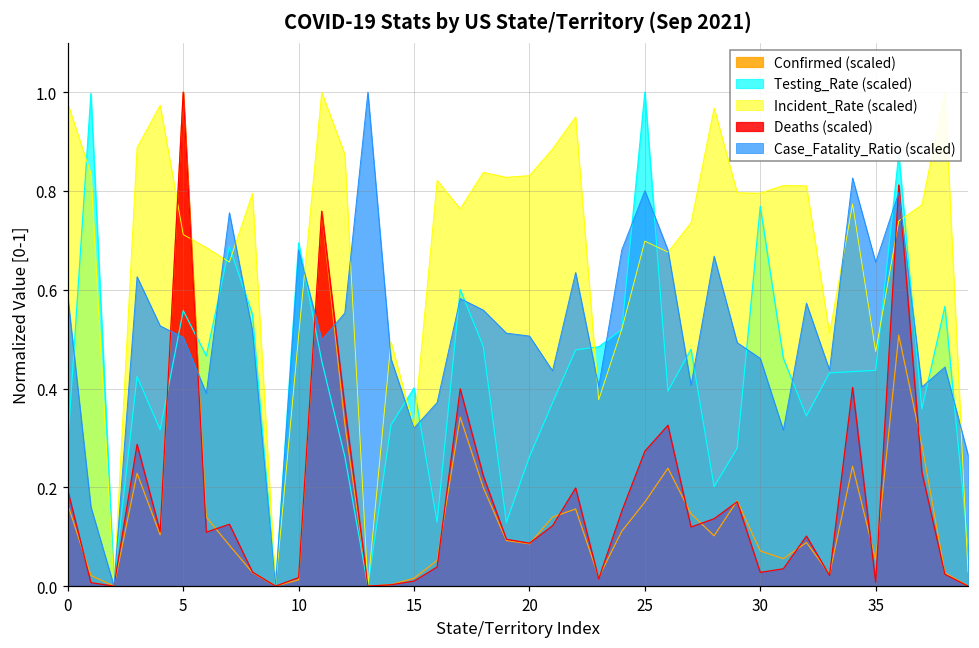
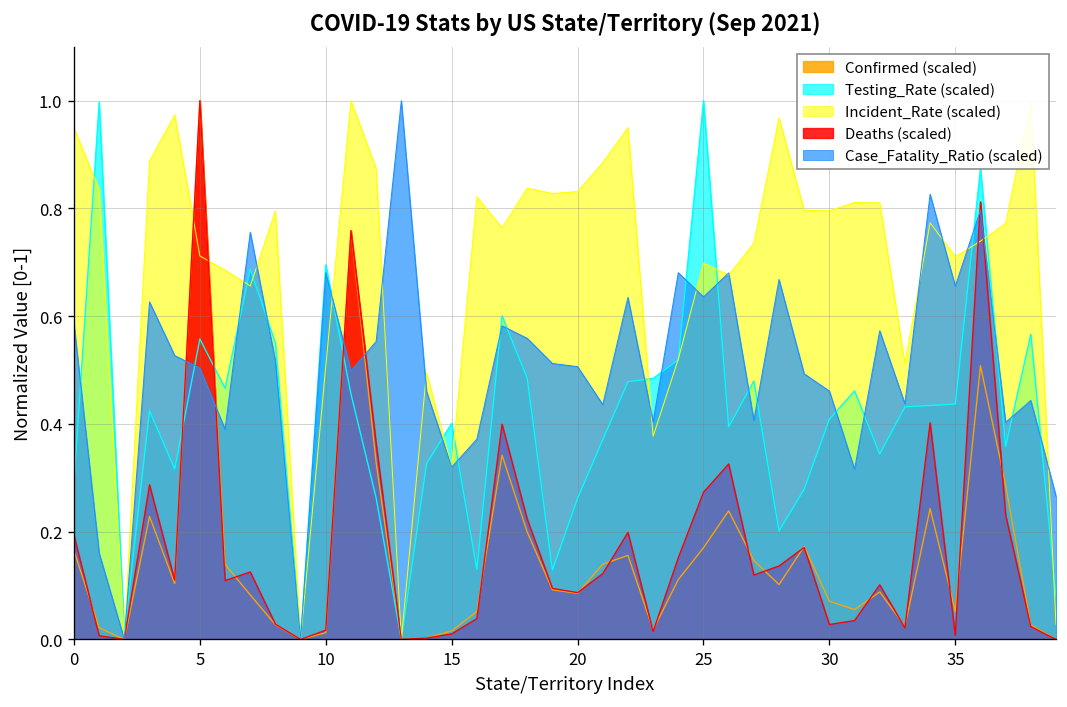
Incident_Rate (scaled), 0: 0.98 -> 0.95
Case_Fatality_Ratio (scaled), 25: 0.80 -> 0.64
Testing_Rate (scaled), 30: 0.77 -> 0.41
Incident_Rate (scaled), 35: 0.47 -> 0.71
